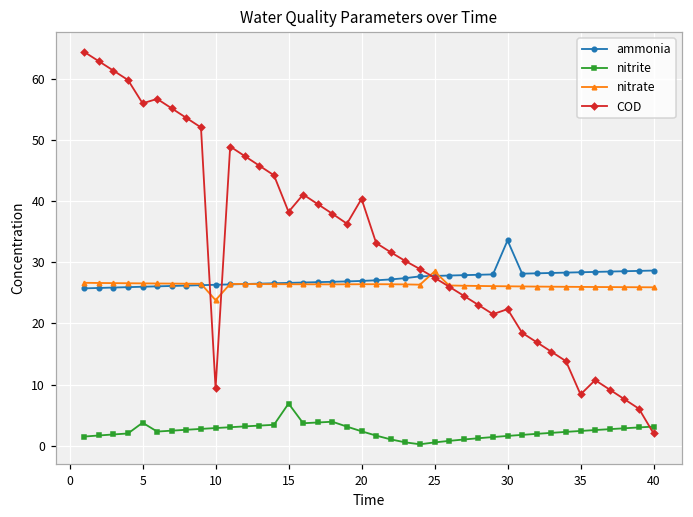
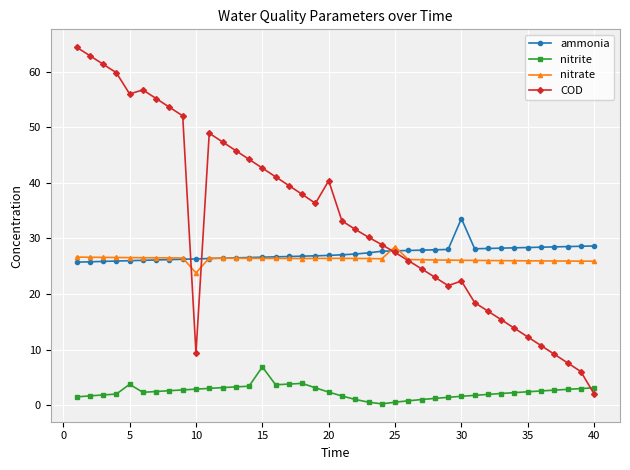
COD, 15: 38 -> 43
COD, 35: 8 -> 12
